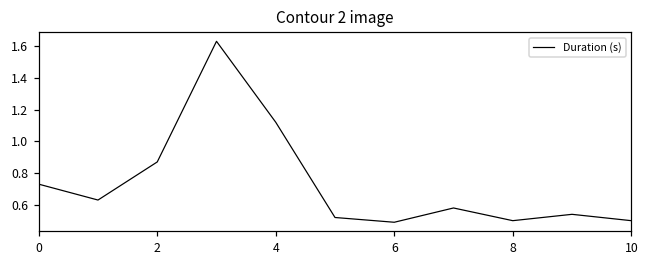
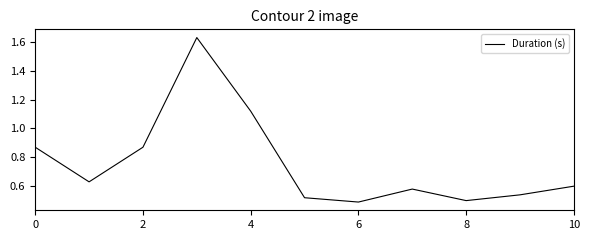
0: 0.73 -> 0.87
10: 0.5 -> 0.6
